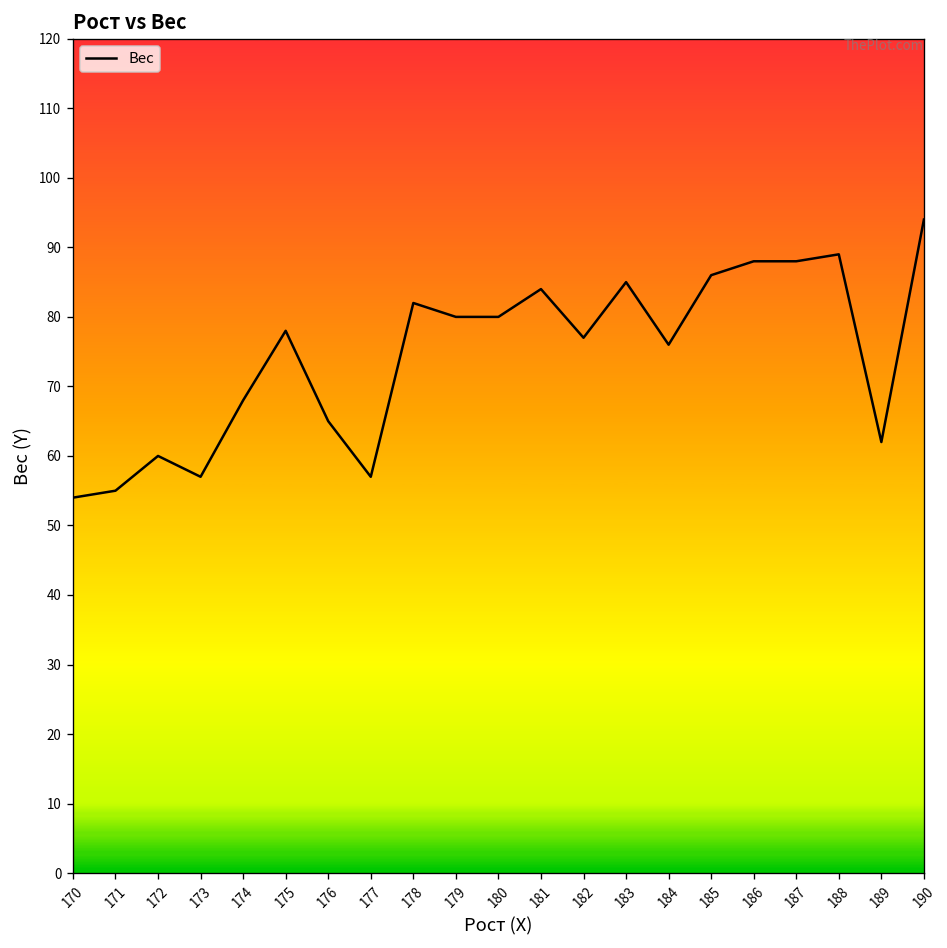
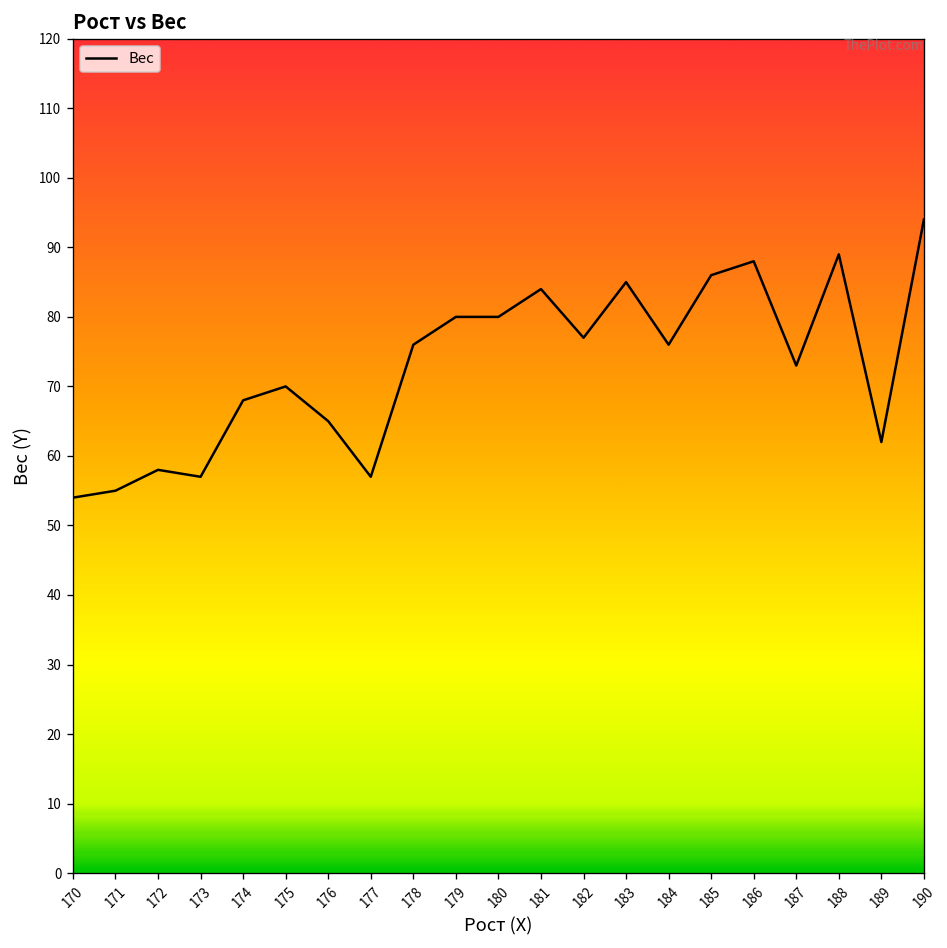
172: 60 -> 58
175: 78 -> 70
178: 82 -> 76
187: 88 -> 73
